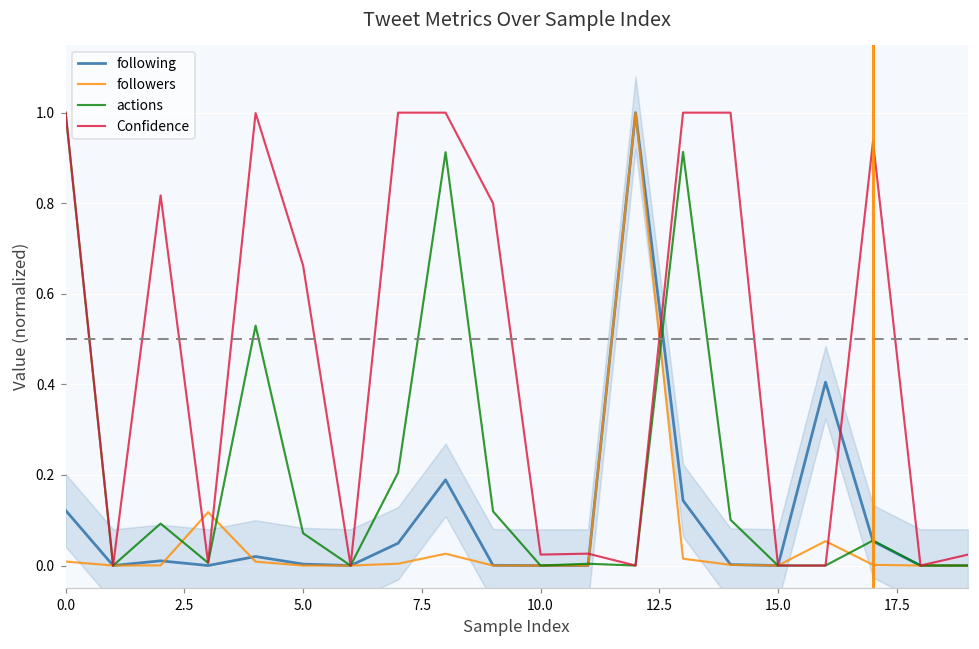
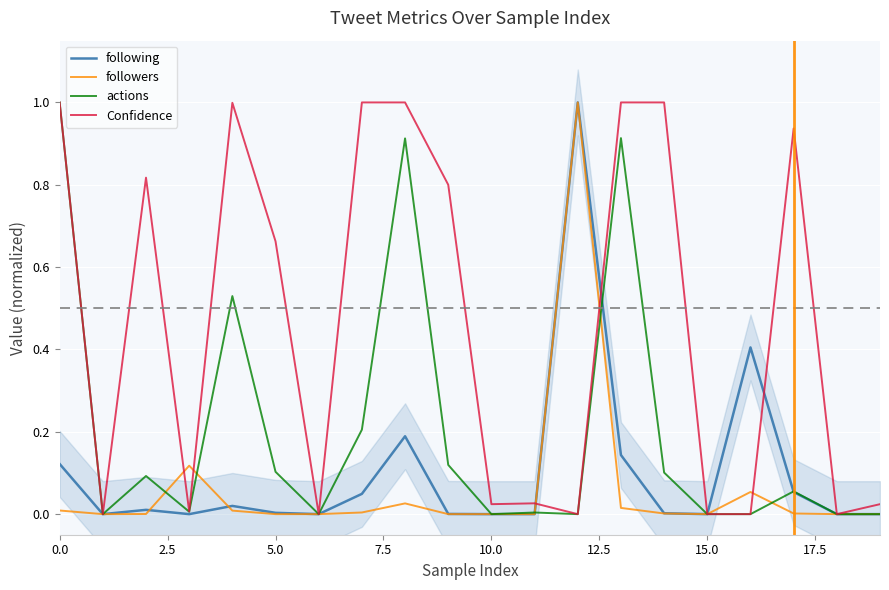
actions, 5.0: 0.07 -> 0.10
